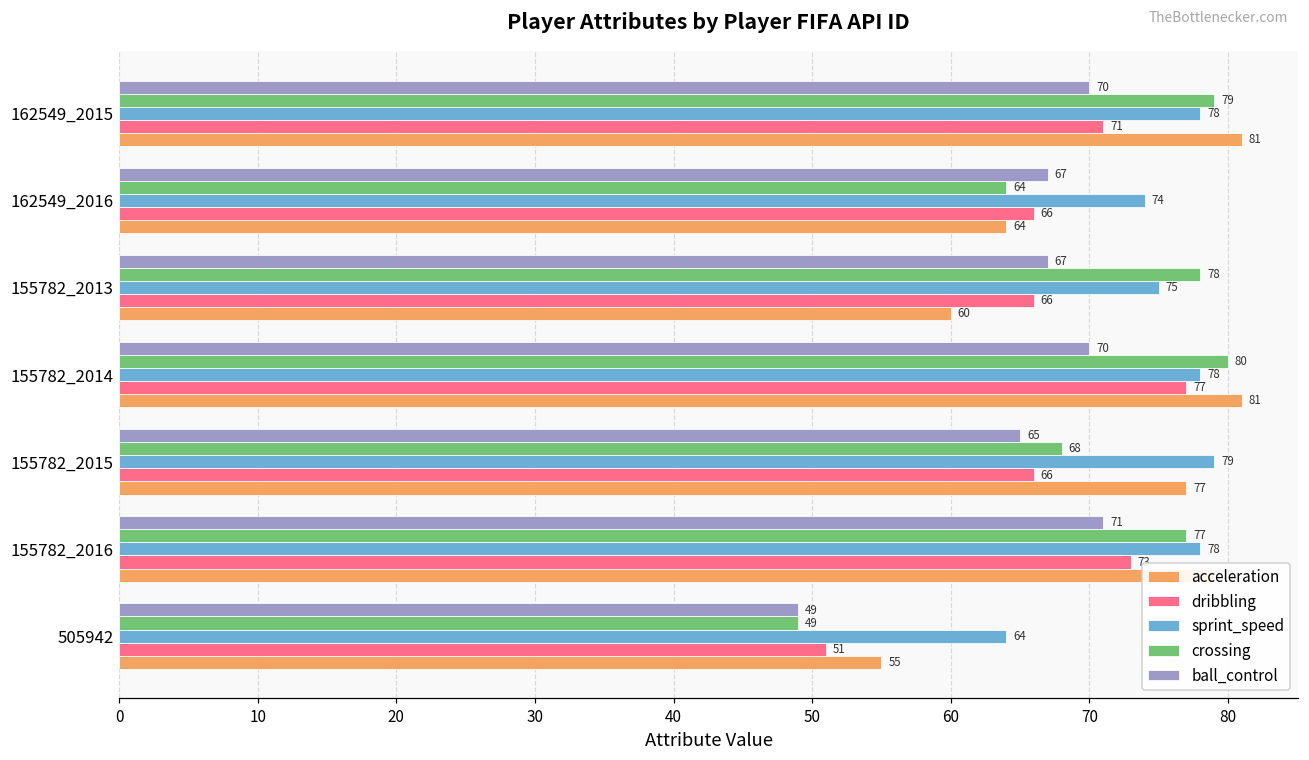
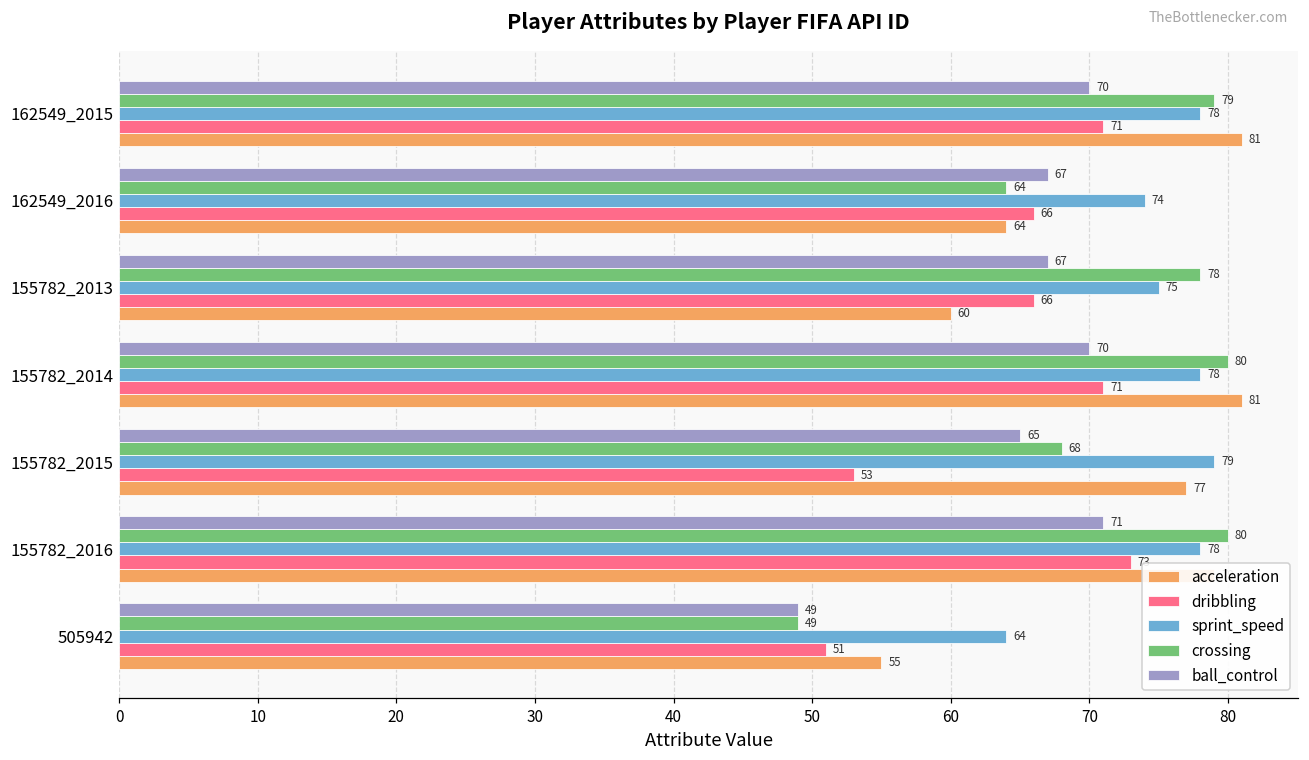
dribbling, 155782_2014: 77 -> 71
dribbling, 155782_2015: 66 -> 53
crossing, 155782_2016: 77 -> 80
